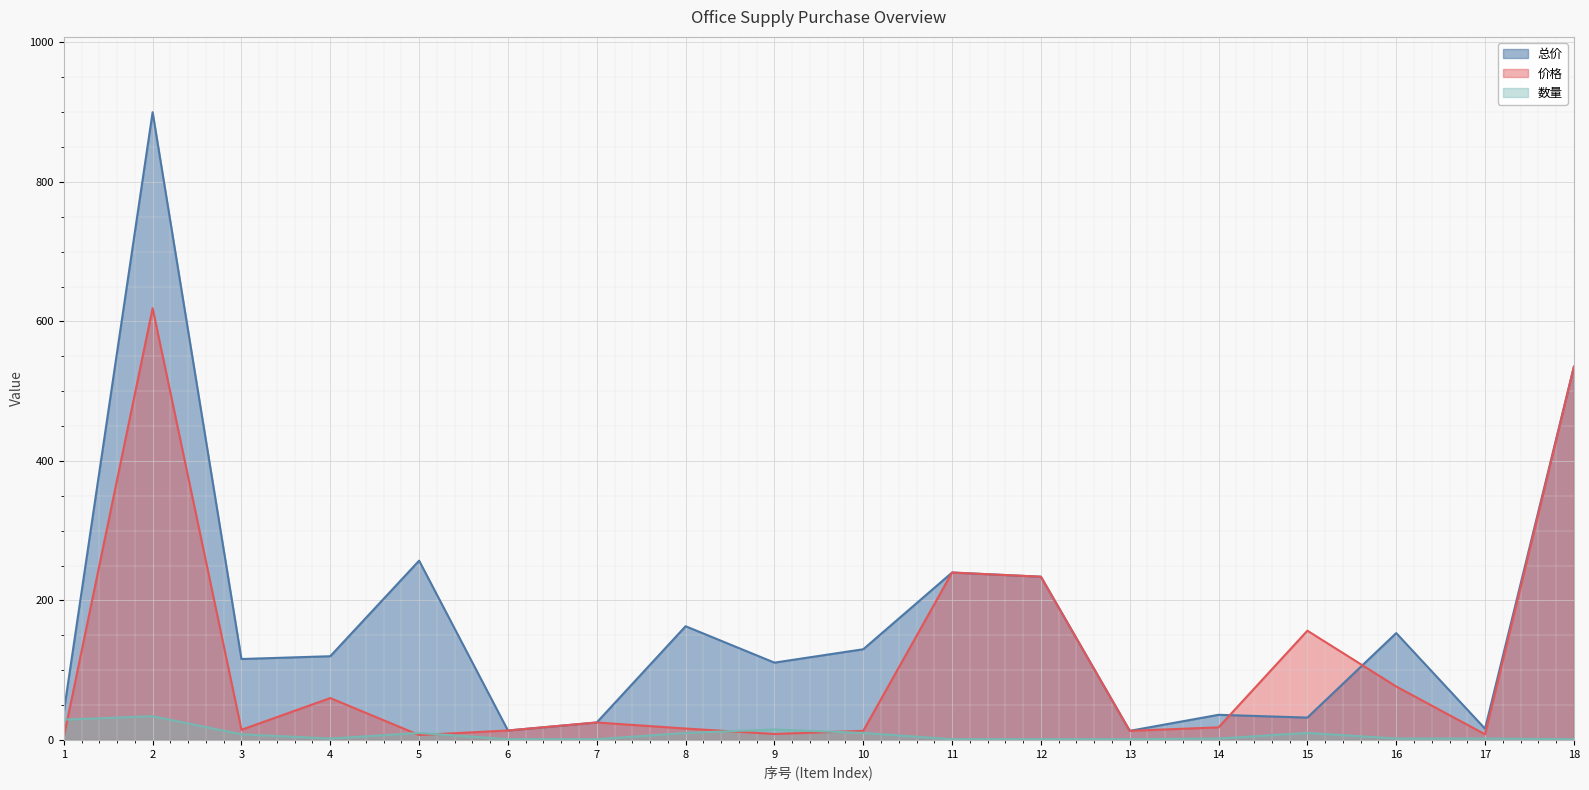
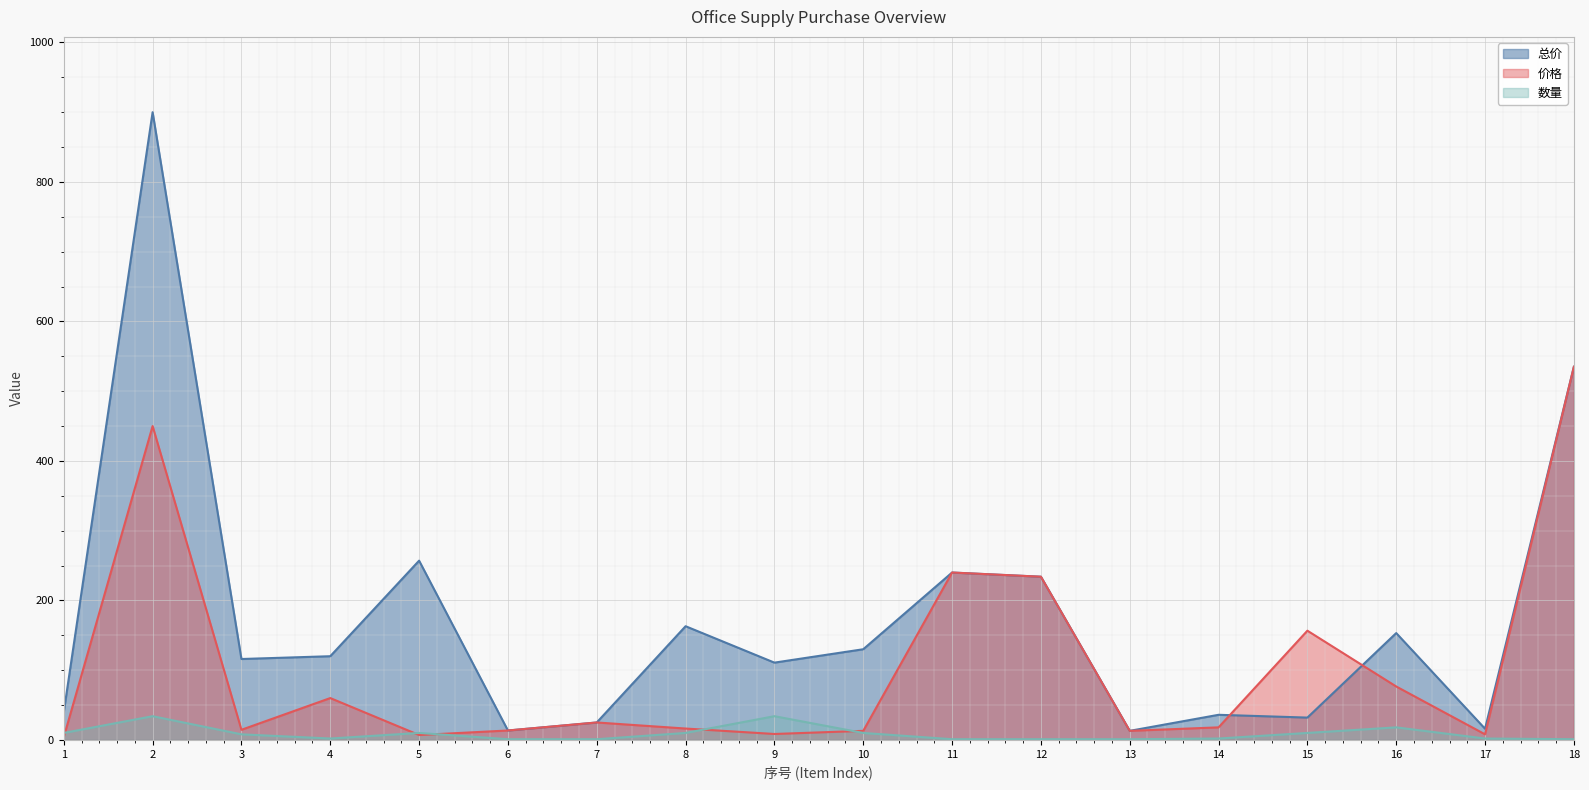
数量, 1: 30 -> 10
价格, 2: 620 -> 450
数量, 9: 20 -> 30
数量, 16: 0 -> 20
